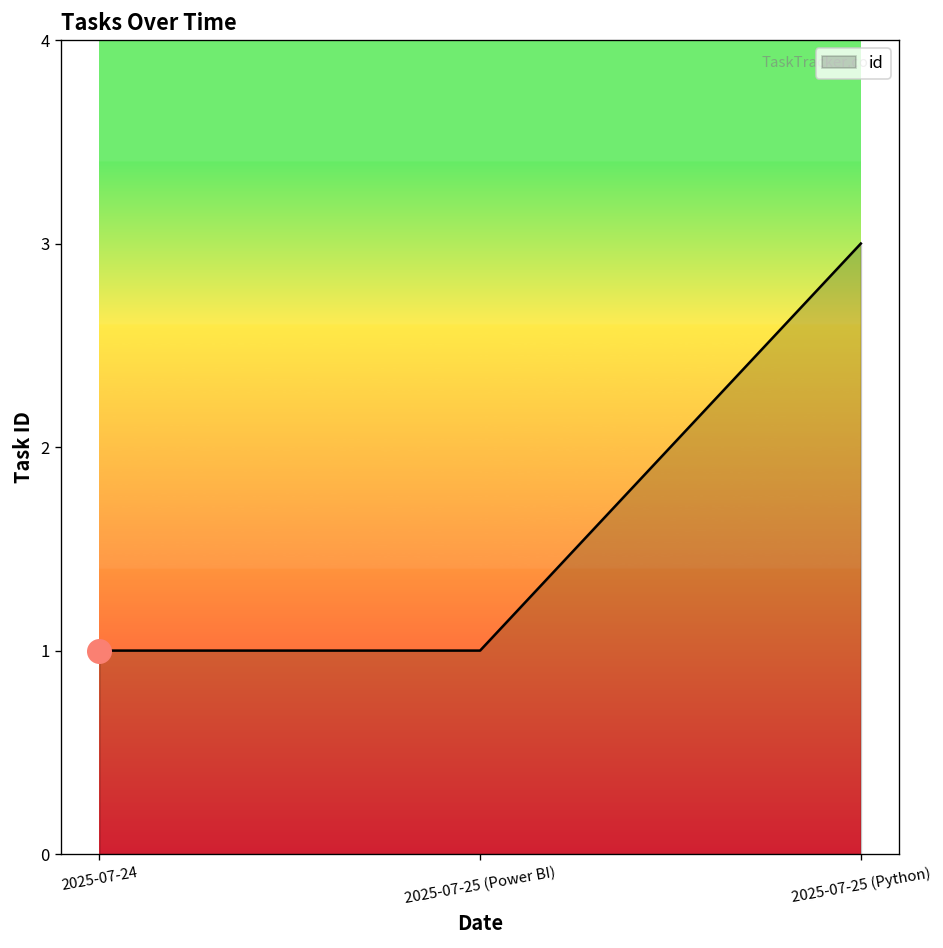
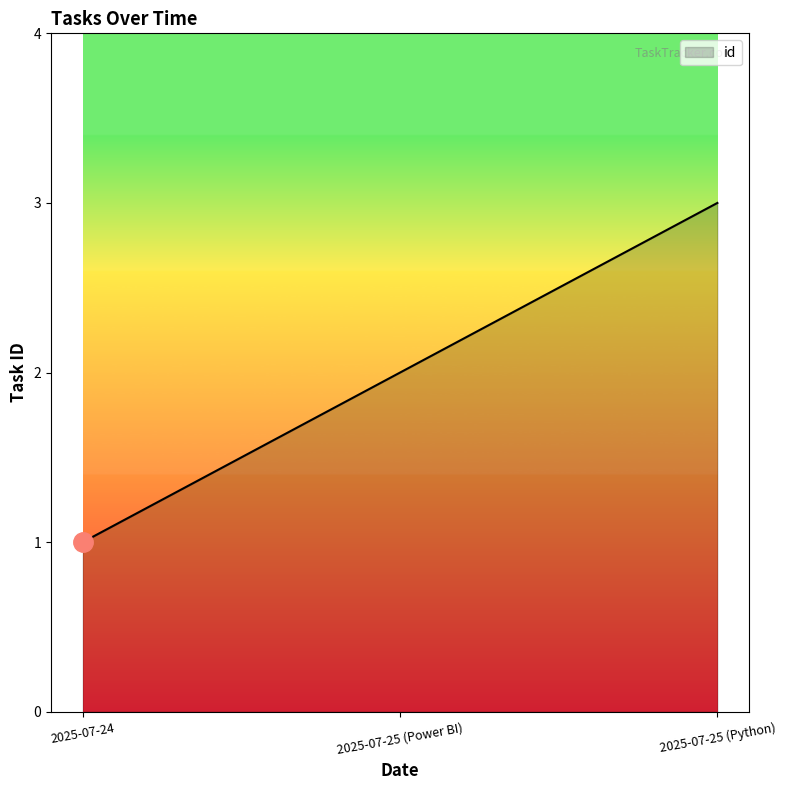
id, 2025-07-25 (Power BI): 1 -> 2
